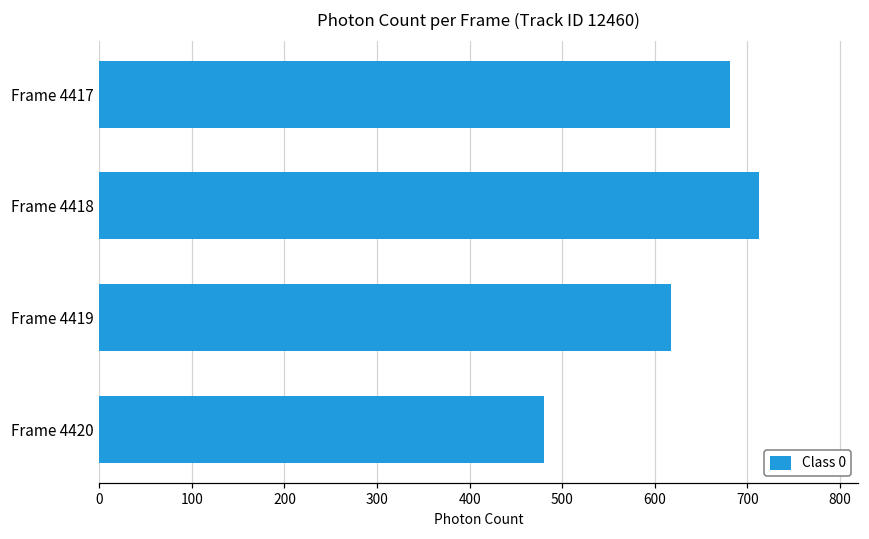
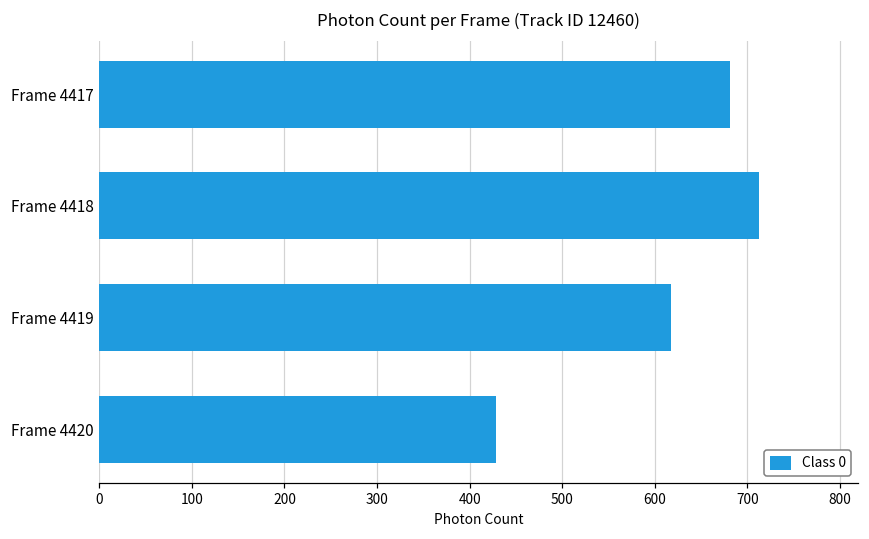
Frame 4420: 480 -> 430
